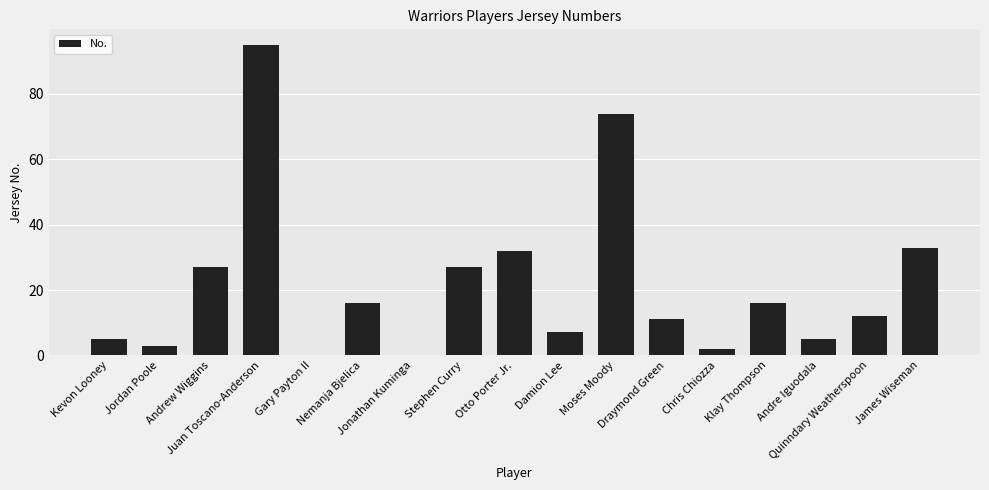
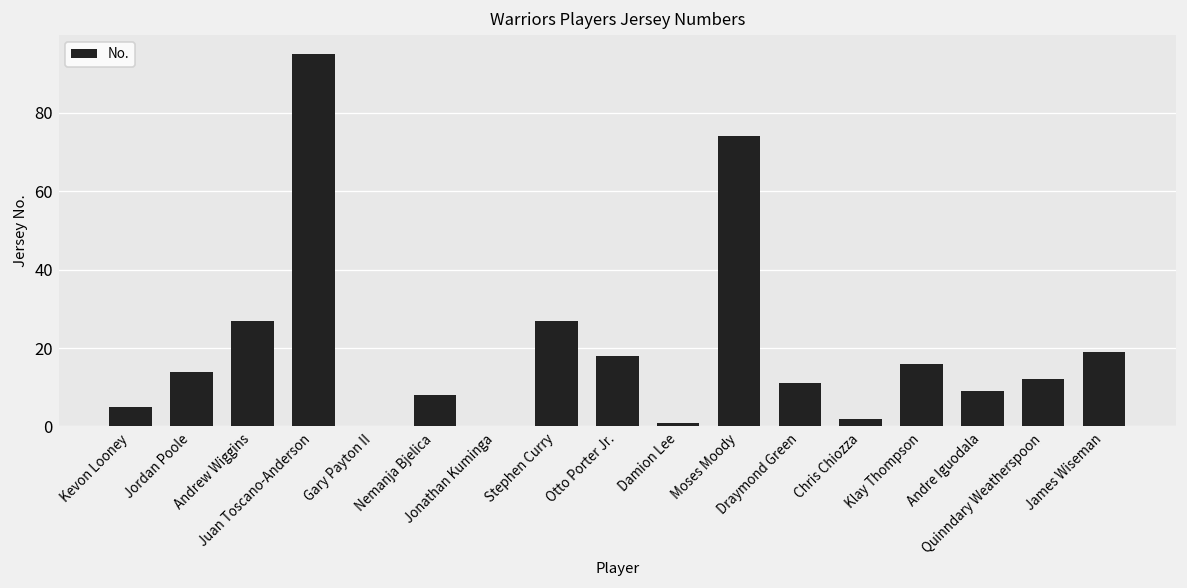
Jordan Poole: 3 -> 14
Nemanja Bjelica: 16 -> 8
Otto Porter Jr.: 32 -> 18
Damion Lee: 7 -> 1
Andre Iguodala: 5 -> 9
James Wiseman: 33 -> 19
